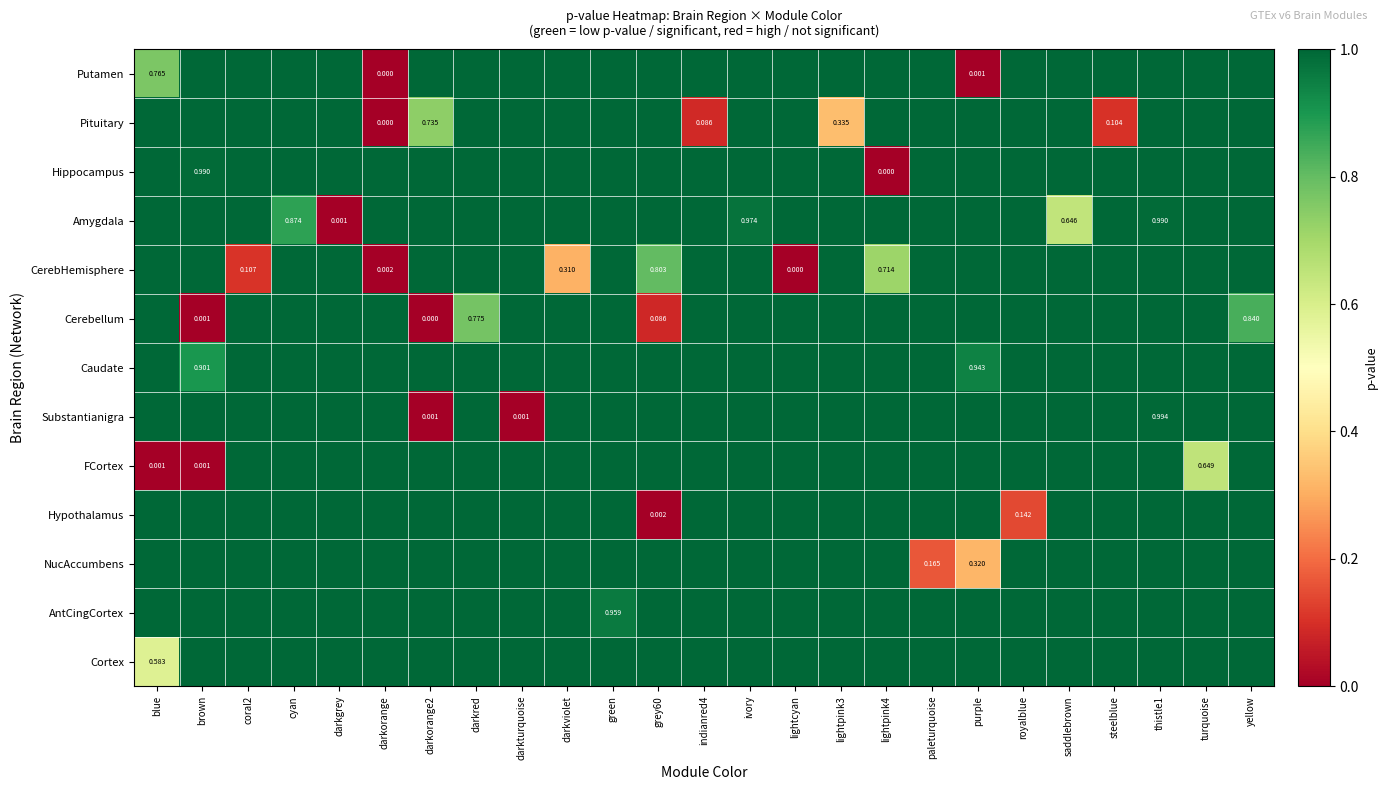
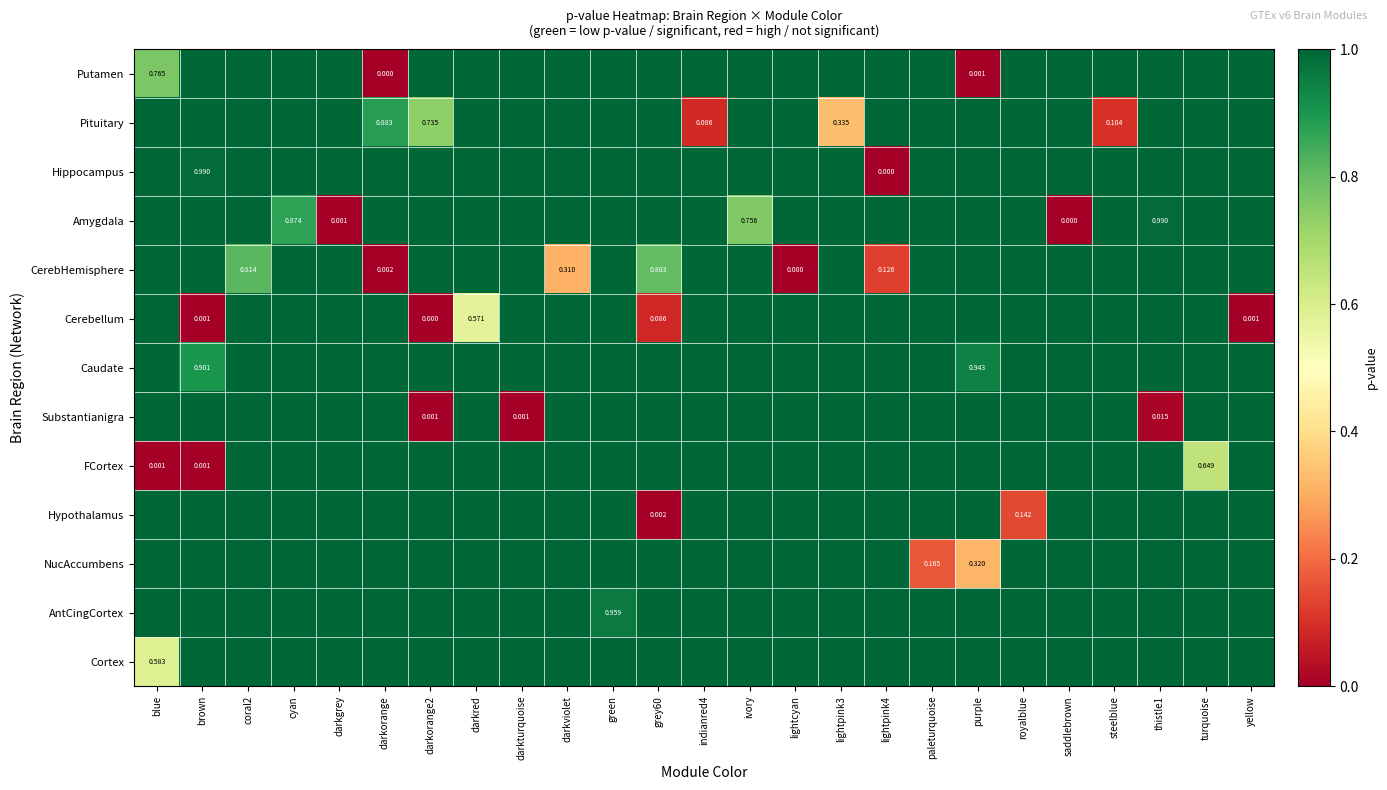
Pituitary, darkorange: 0.000 -> 0.883
Amygdala, ivory: 0.974 -> 0.756
Amygdala, saddlebrown: 0.646 -> 0.000
CerebHemisphere, coral2: 0.107 -> 0.814
CerebHemisphere, lightpink4: 0.714 -> 0.126
Cerebellum, darkred: 0.775 -> 0.571
Cerebellum, yellow: 0.840 -> 0.001
Substantianigra, thistle1: 0.994 -> 0.015
